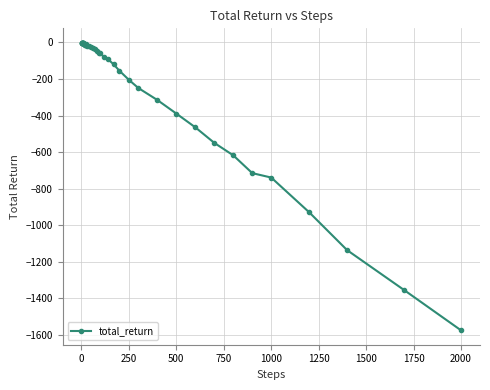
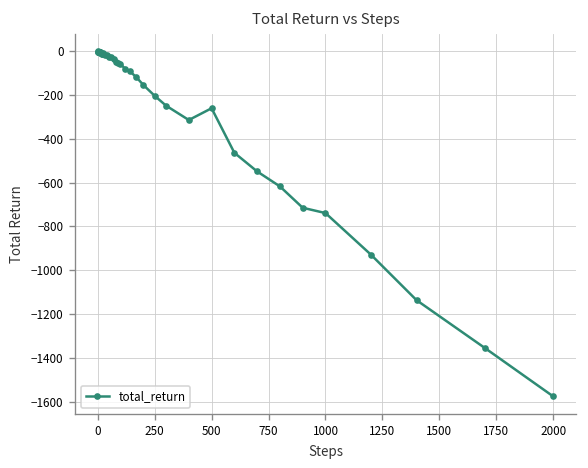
500: -390 -> -260
